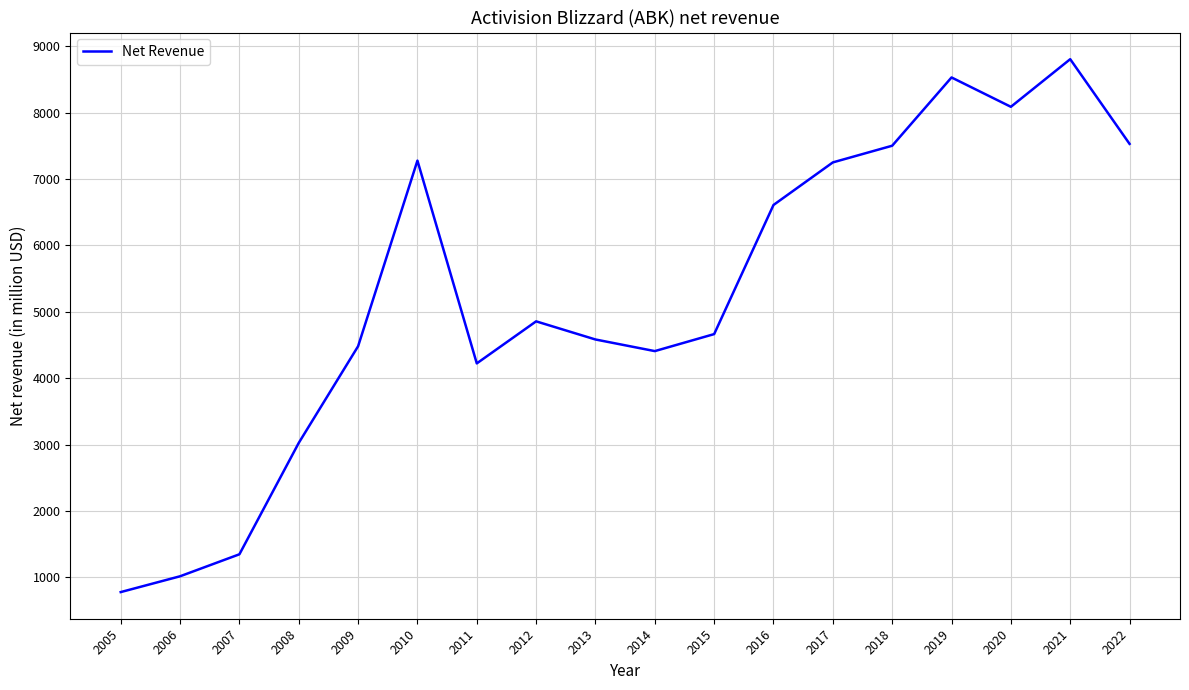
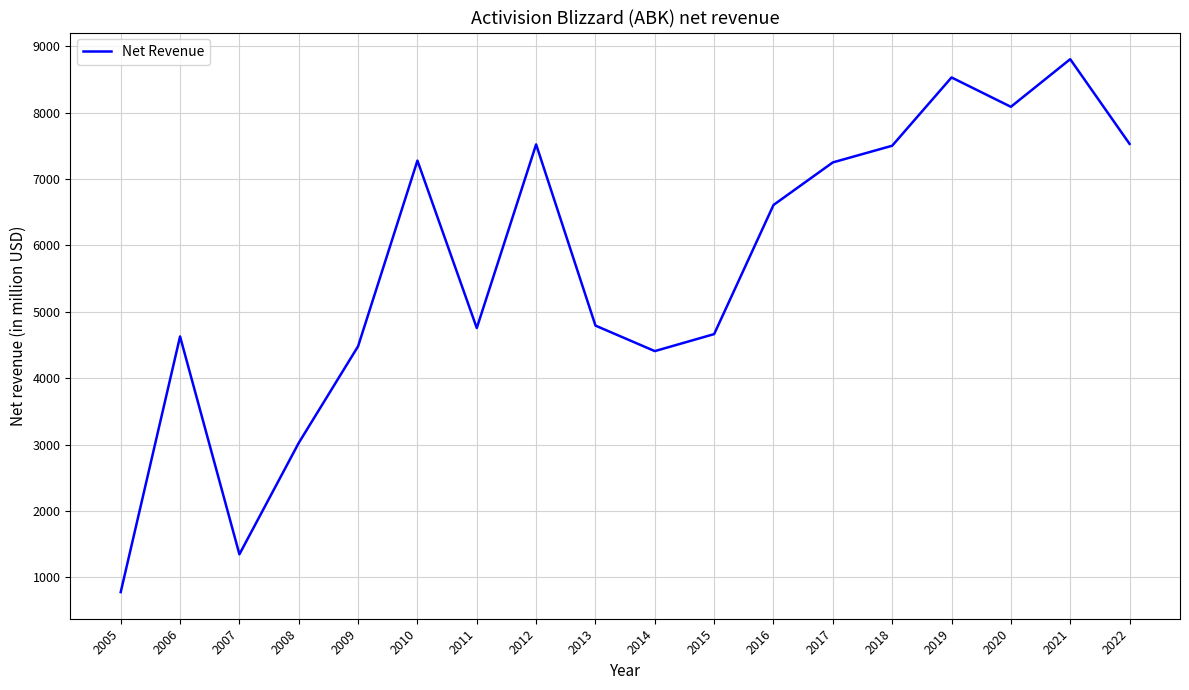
2006: 1000 -> 4600
2011: 4200 -> 4800
2012: 4900 -> 7500
2013: 4600 -> 4800
